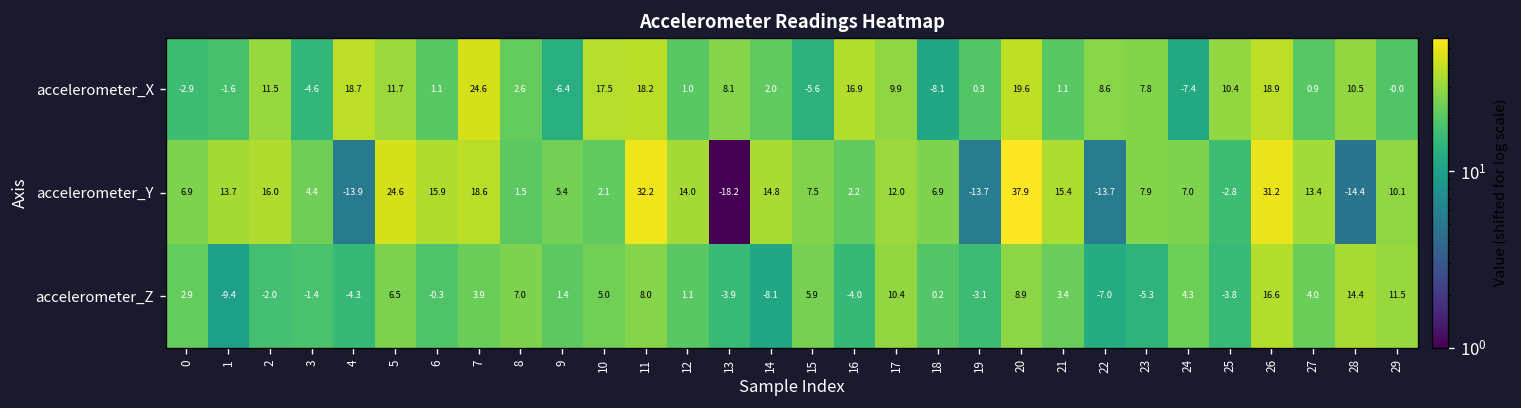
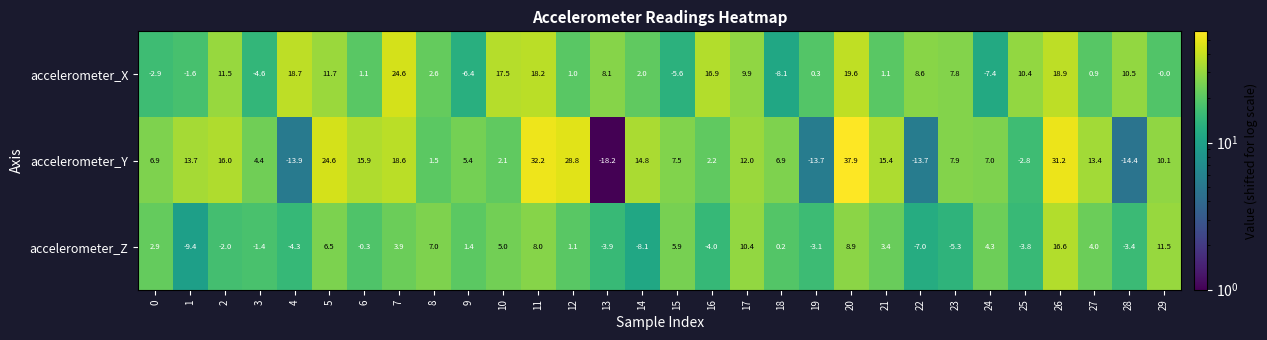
accelerometer_Y, 12: 14.0 -> 28.8
accelerometer_Z, 28: 14.4 -> -3.4
